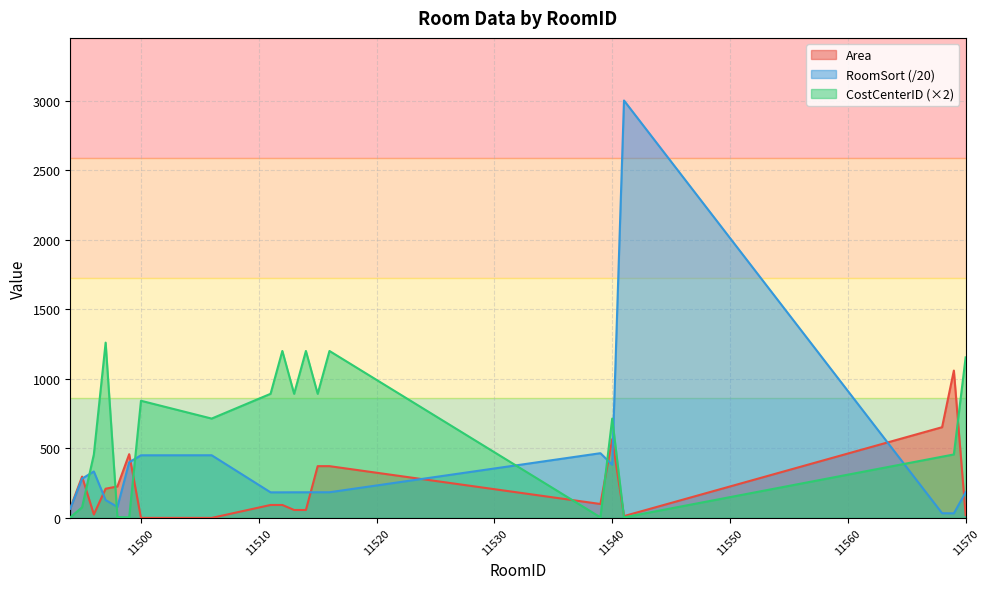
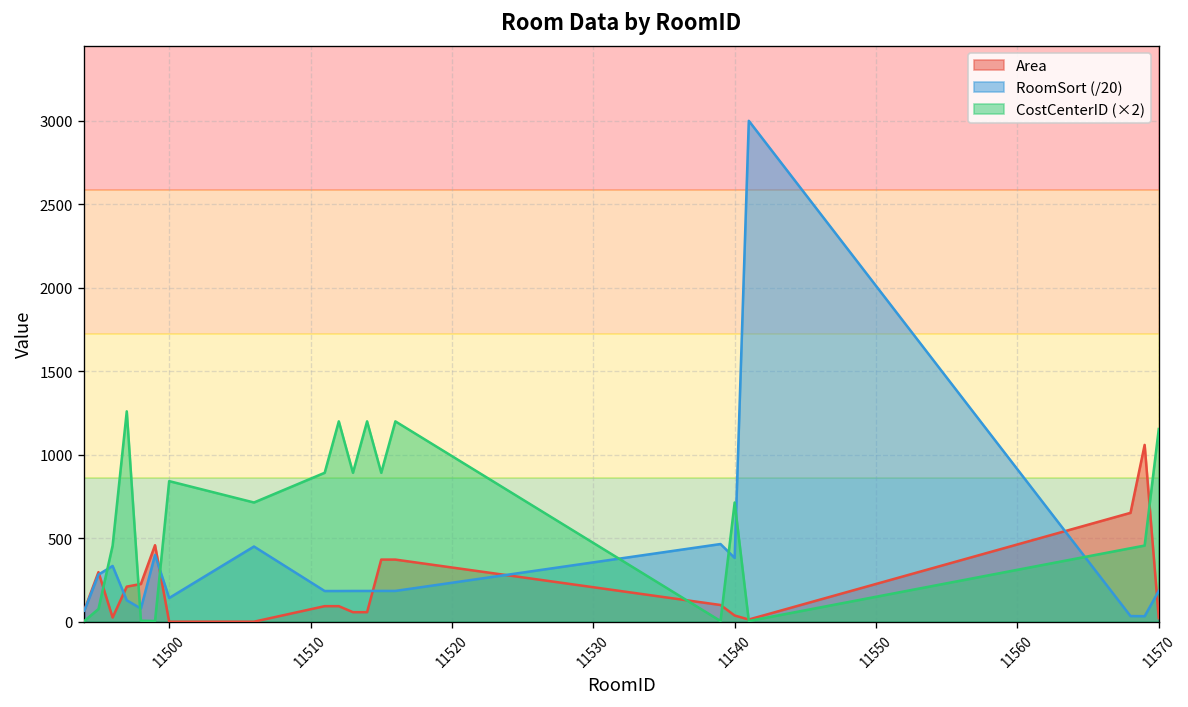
RoomSort (/20), 11500: 450 -> 140
Area, 11540: 570 -> 40
